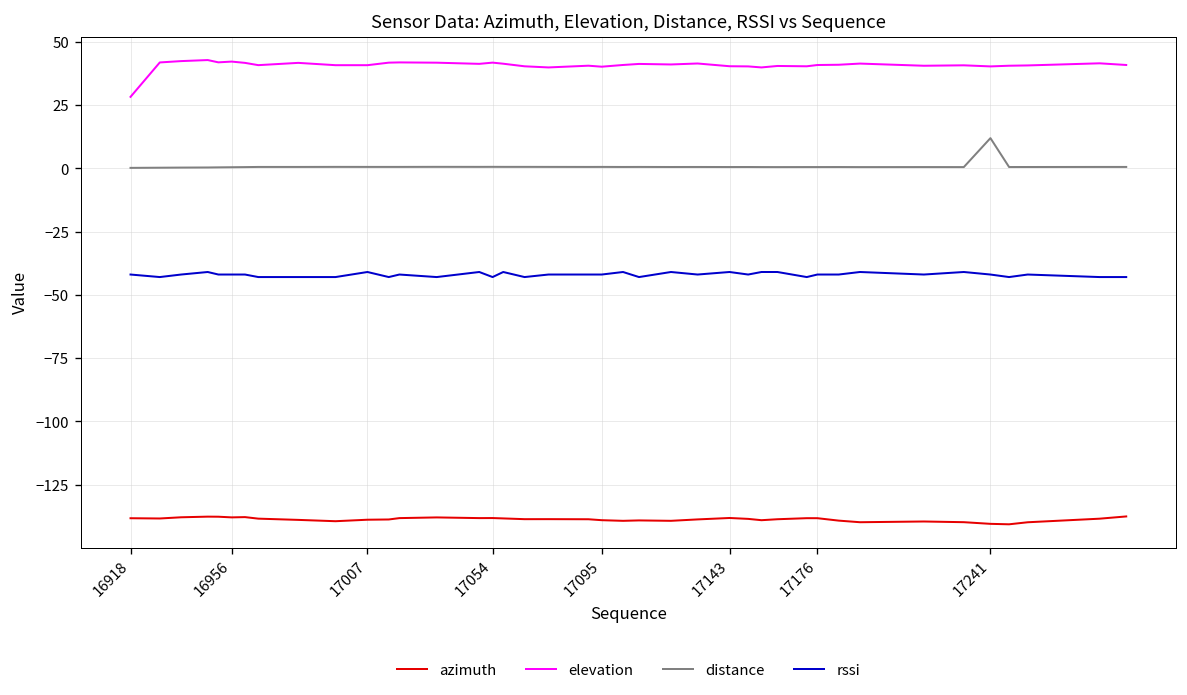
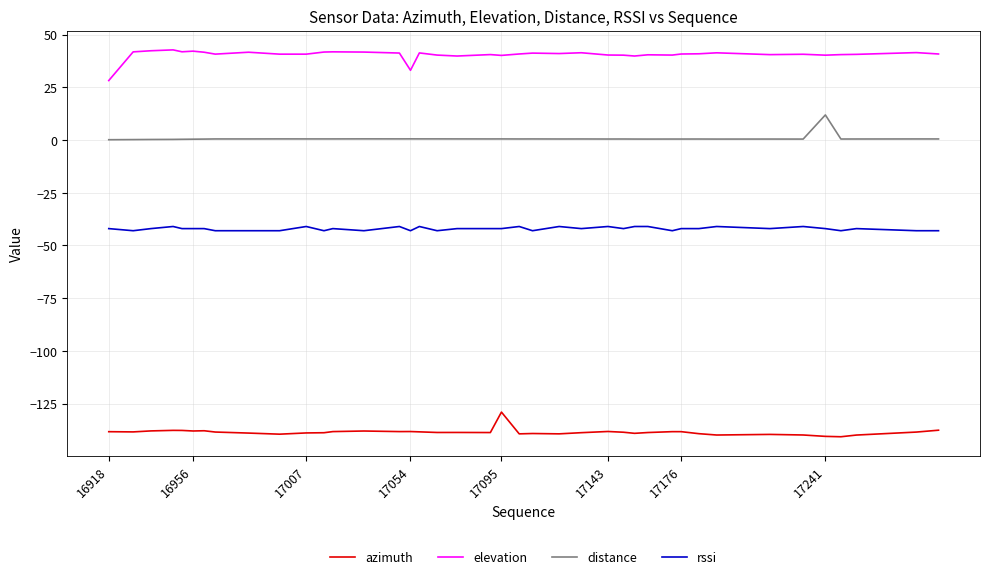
elevation, 17054: 42 -> 33
azimuth, 17095: -139 -> -129
